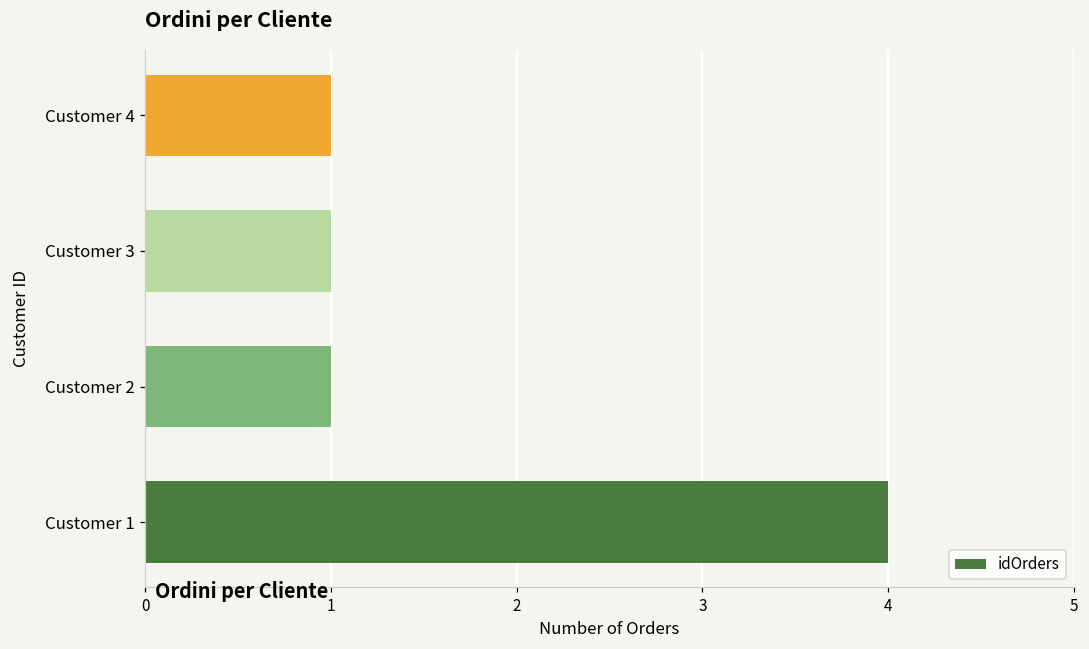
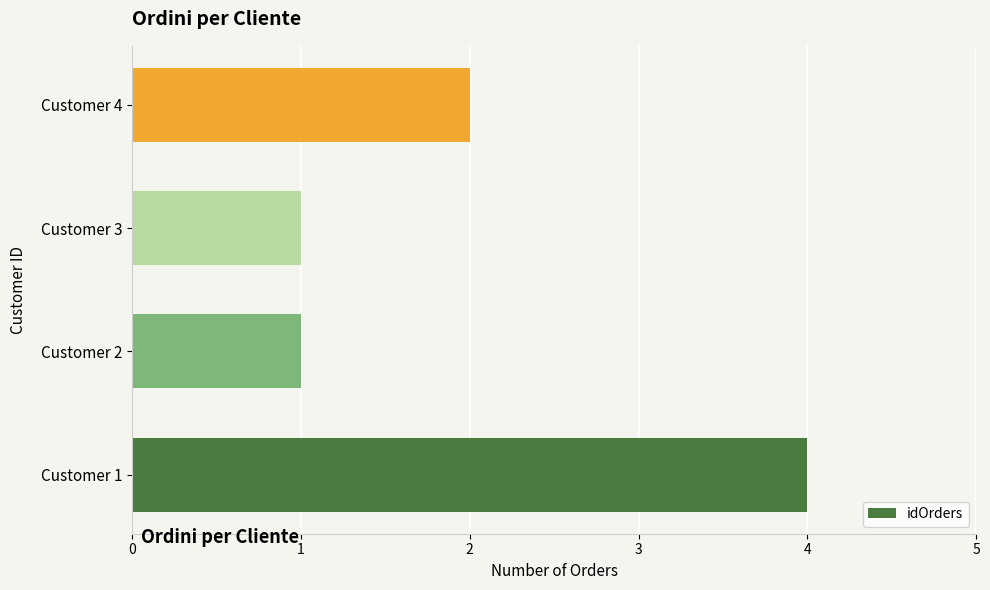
Customer 4: 1 -> 2
